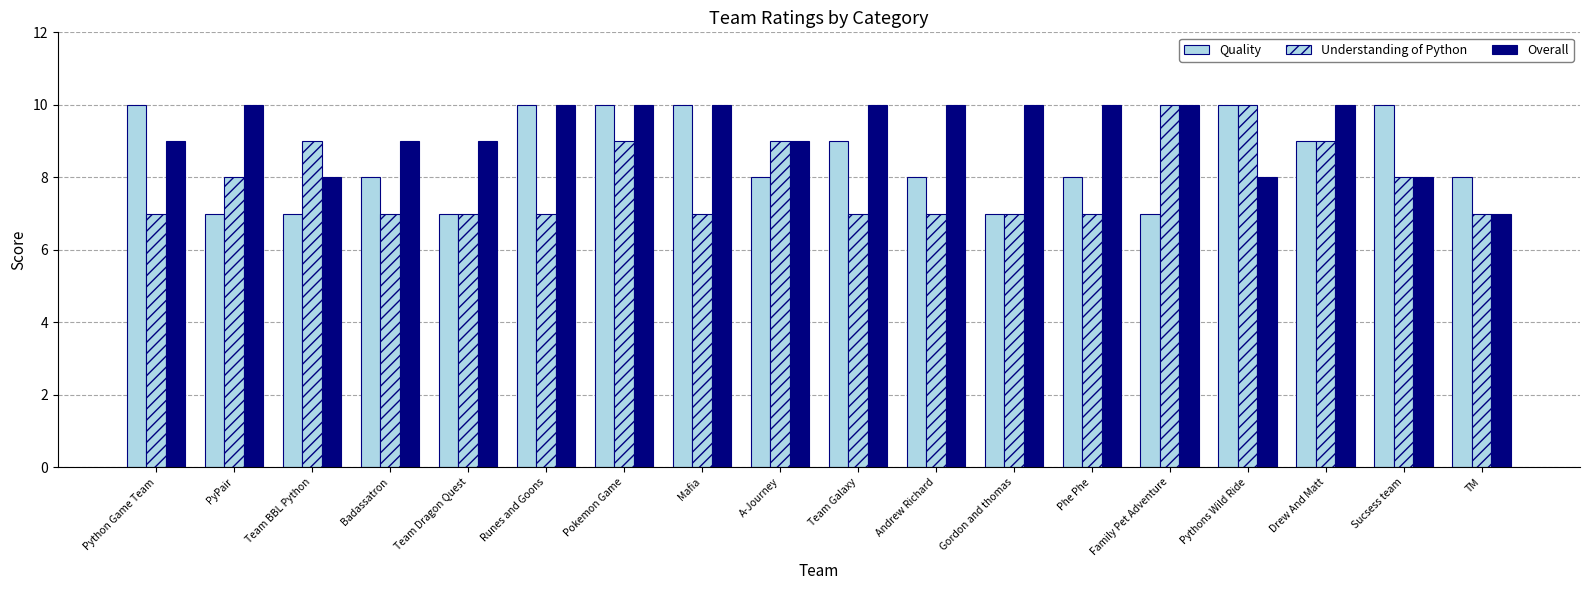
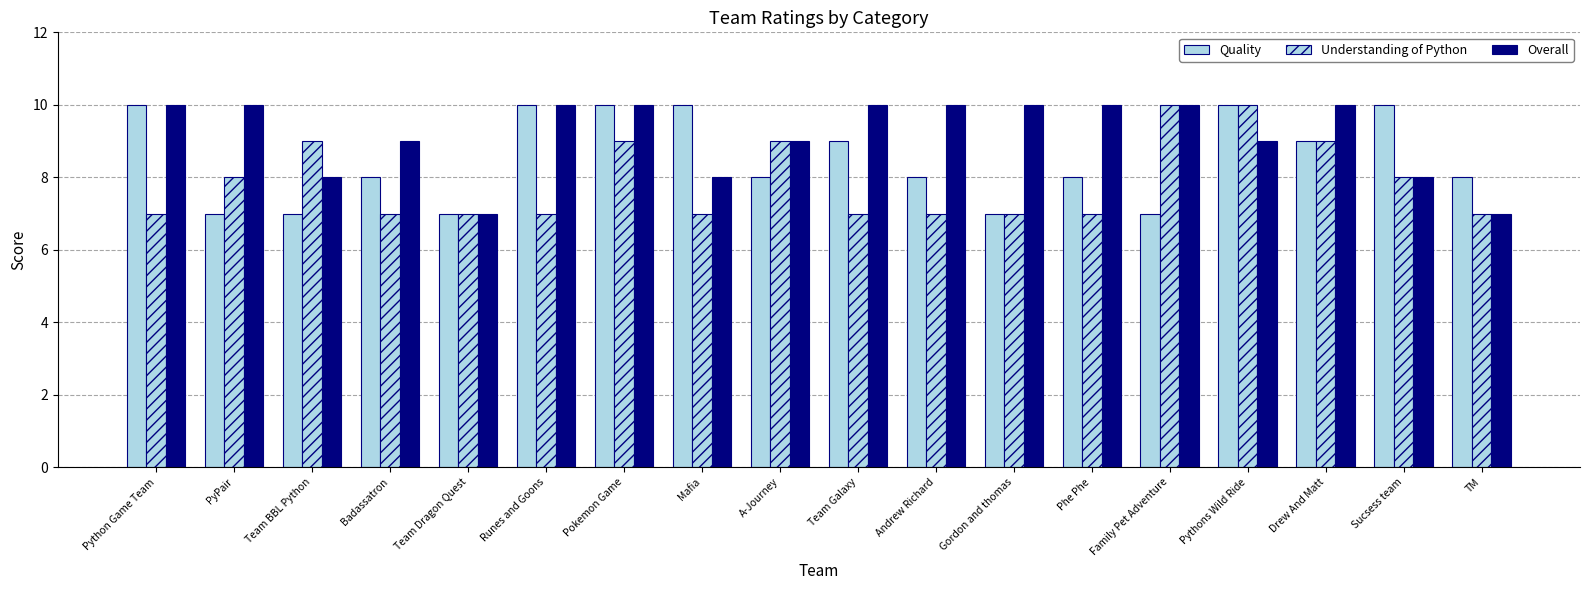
Overall, Python Game Team: 9 -> 10
Overall, Team Dragon Quest: 9 -> 7
Overall, Mafia: 10 -> 8
Overall, Pythons Wild Ride: 8 -> 9
